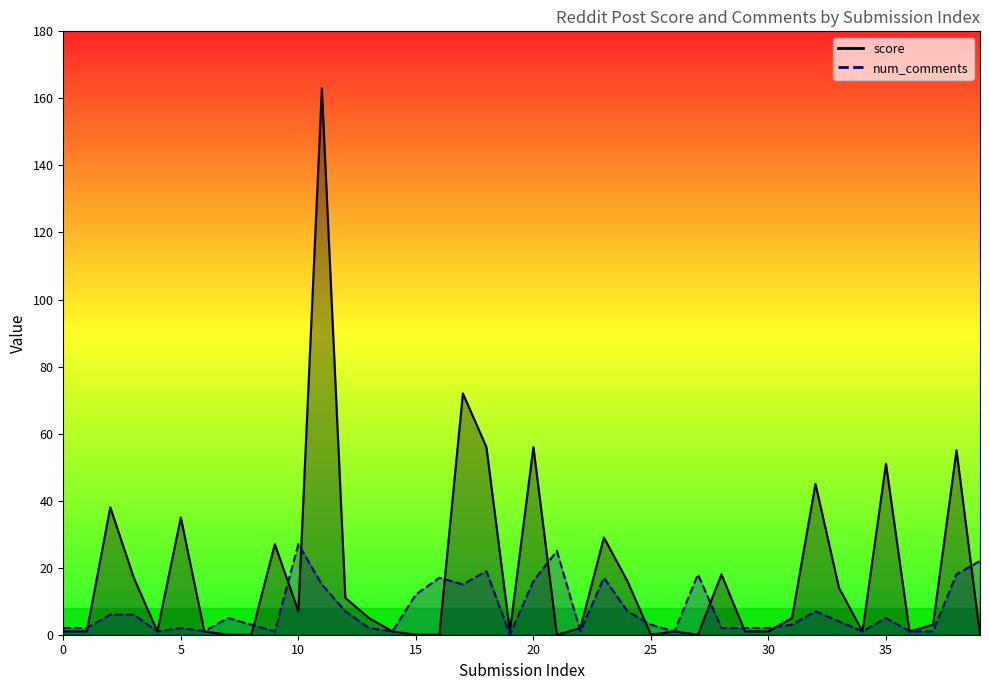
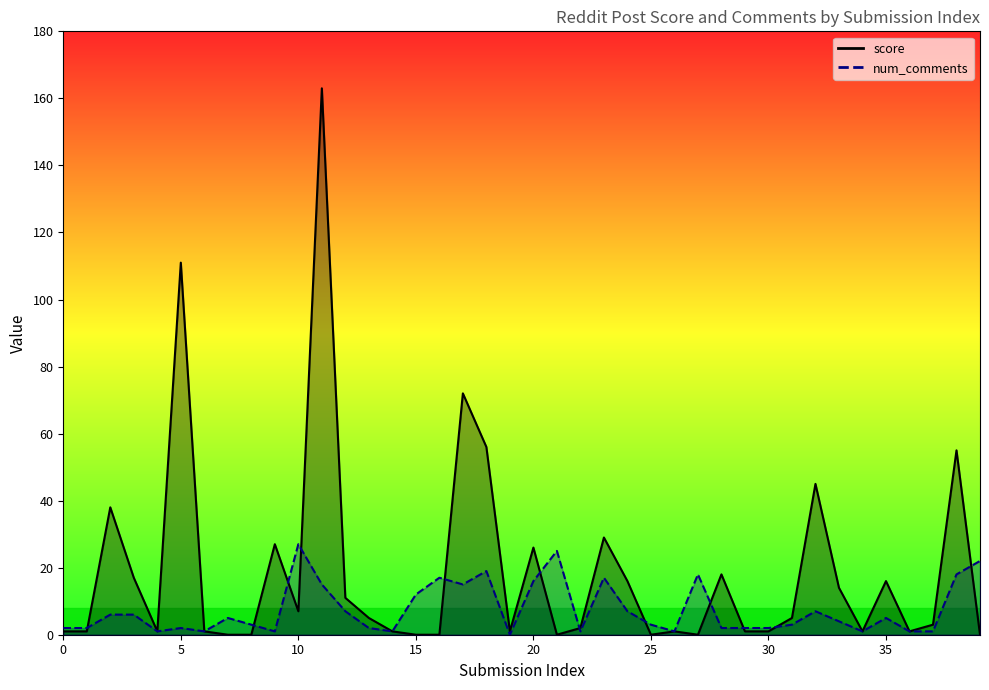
score, 5: 35 -> 111
score, 20: 56 -> 26
score, 35: 51 -> 16
